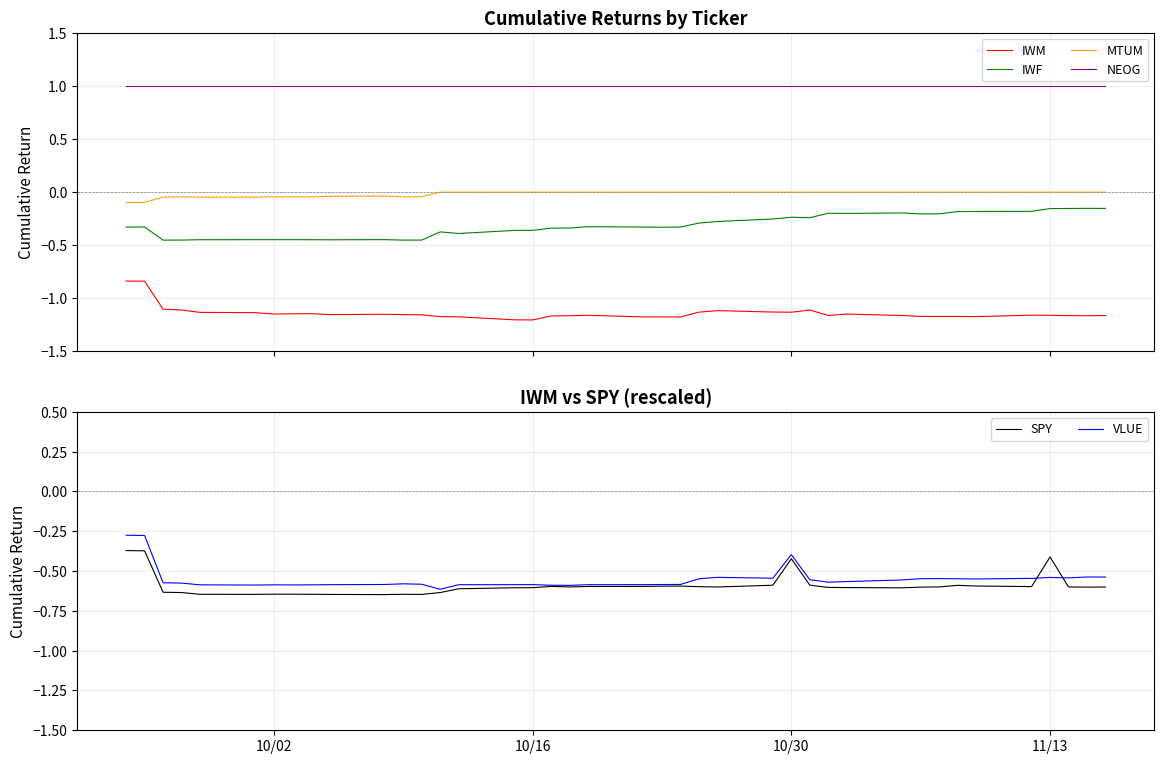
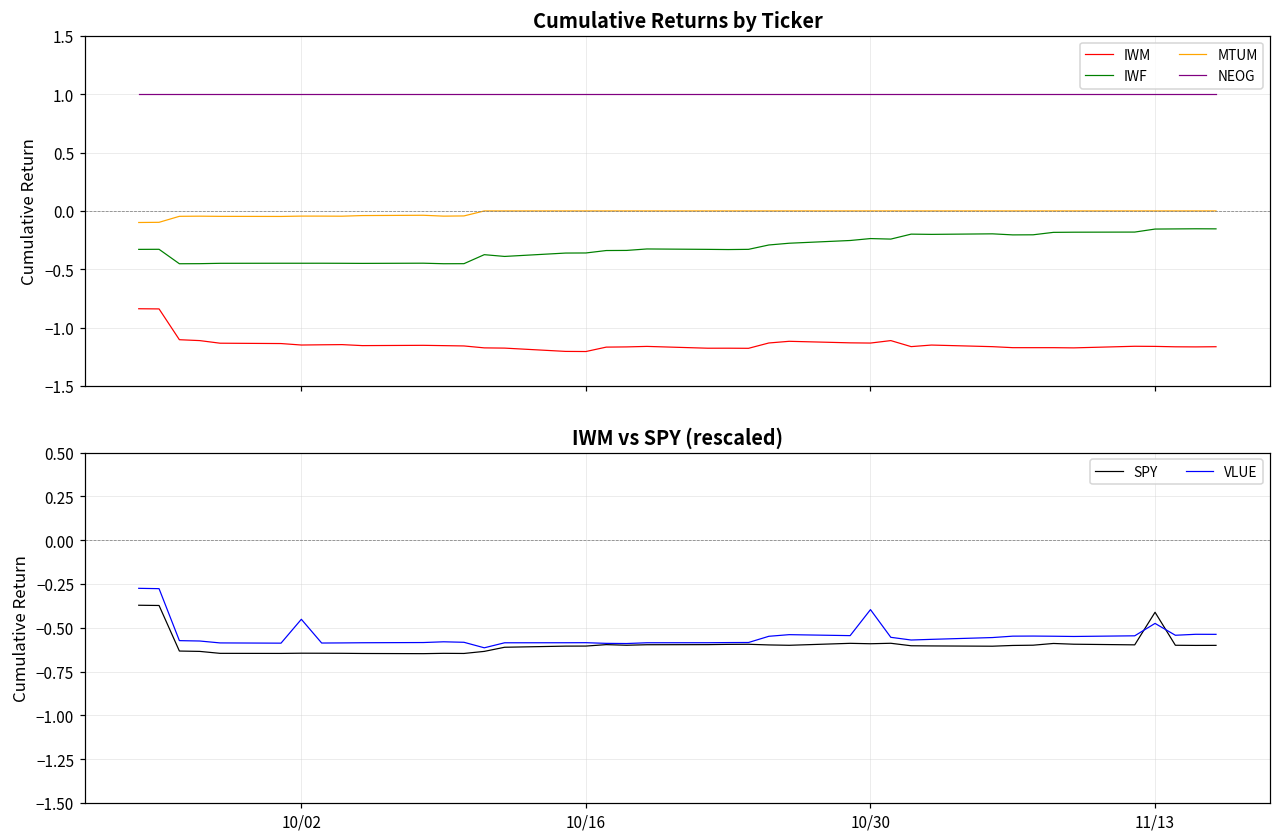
IWM vs SPY (rescaled), VLUE, 10/02: -0.59 -> -0.45
IWM vs SPY (rescaled), SPY, 10/30: -0.42 -> -0.59
IWM vs SPY (rescaled), VLUE, 11/13: -0.54 -> -0.48
